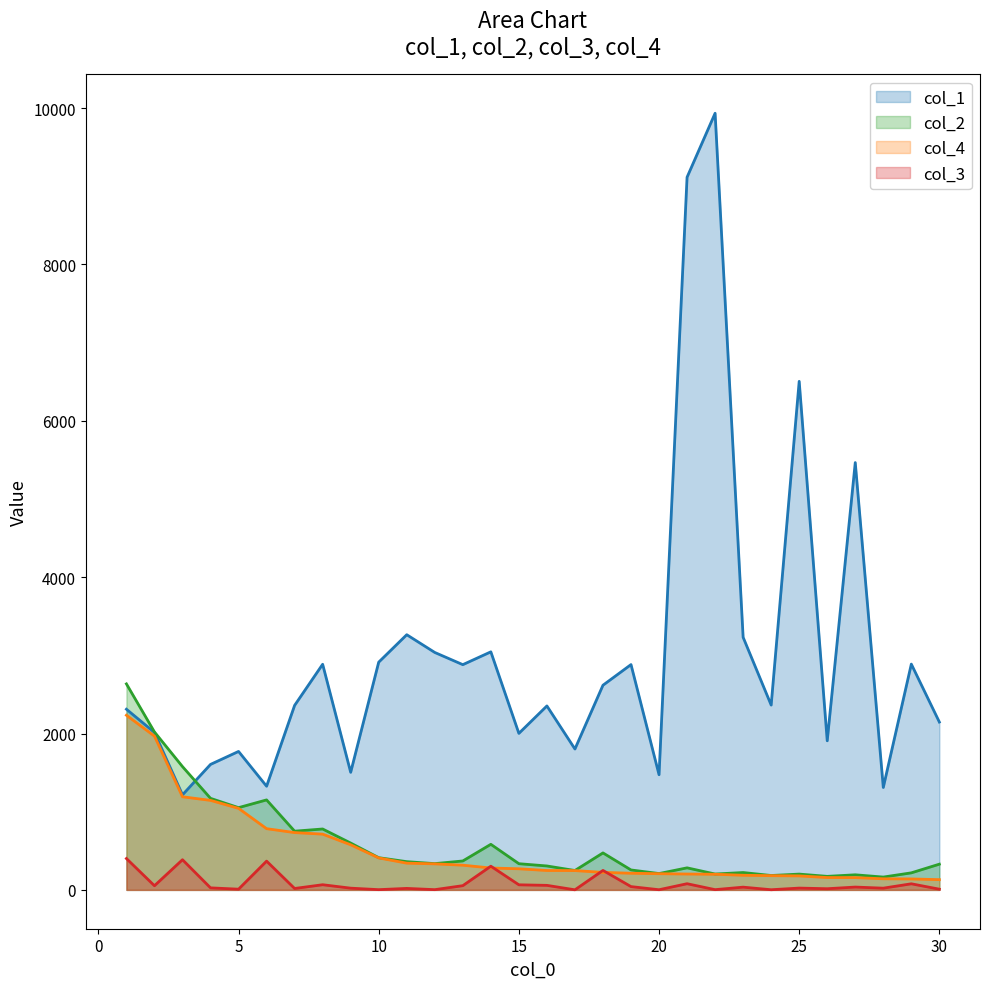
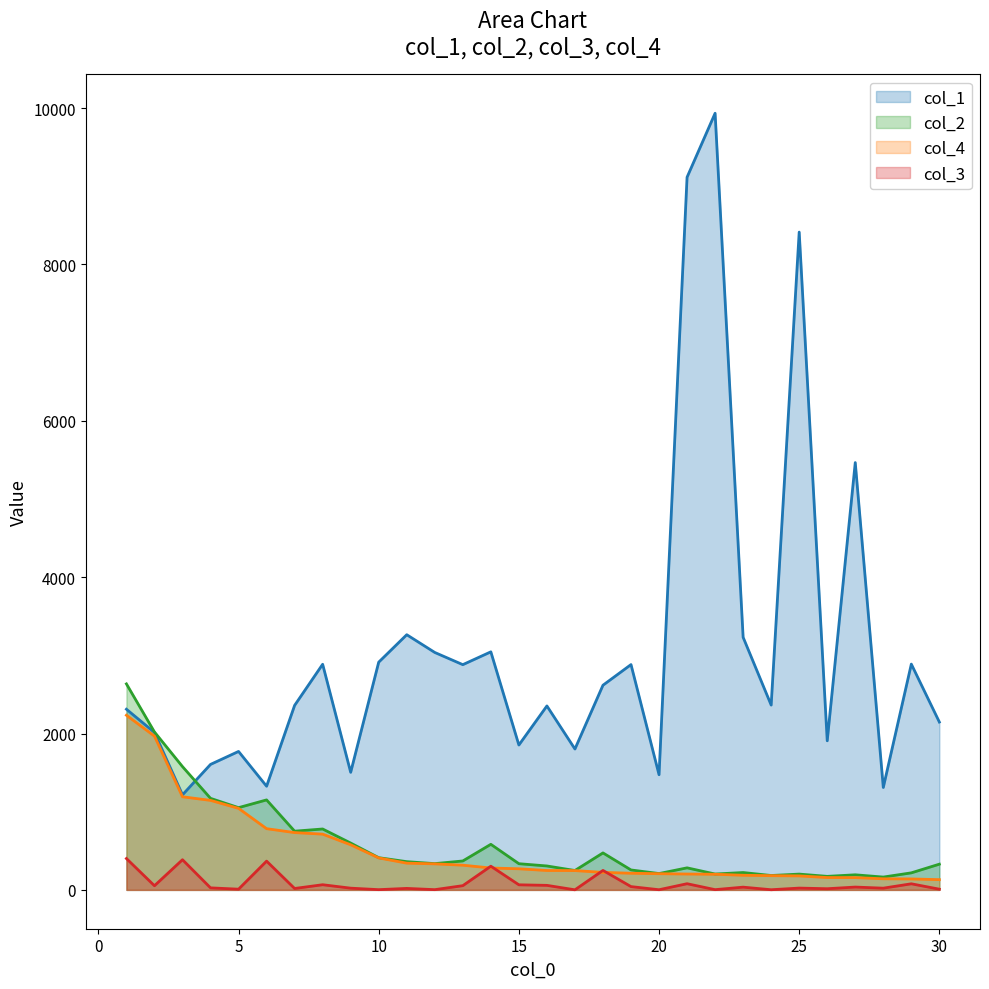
col_1, 15: 2000 -> 1900
col_1, 25: 6500 -> 8400
